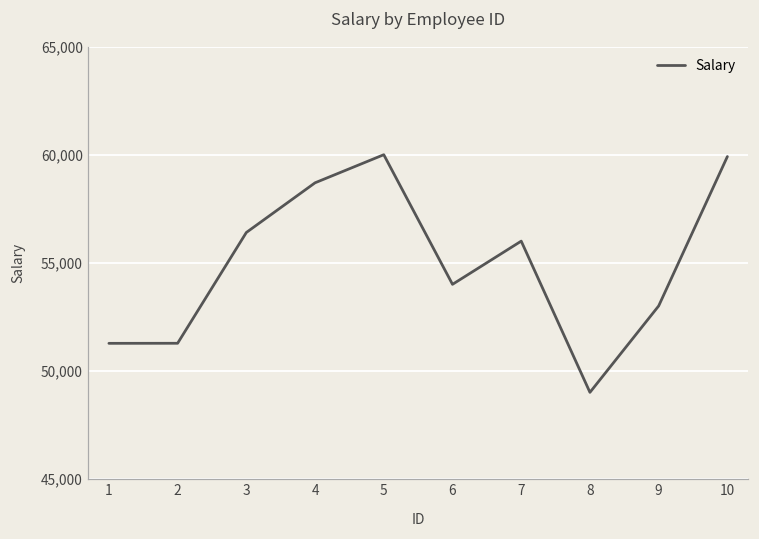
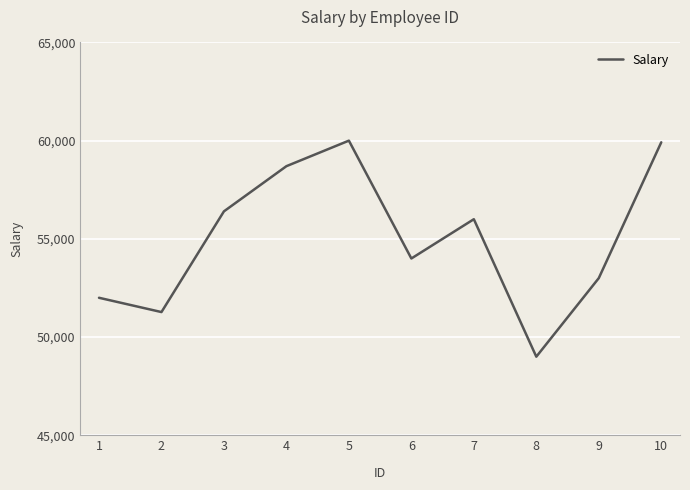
1: 51,300 -> 52,000
